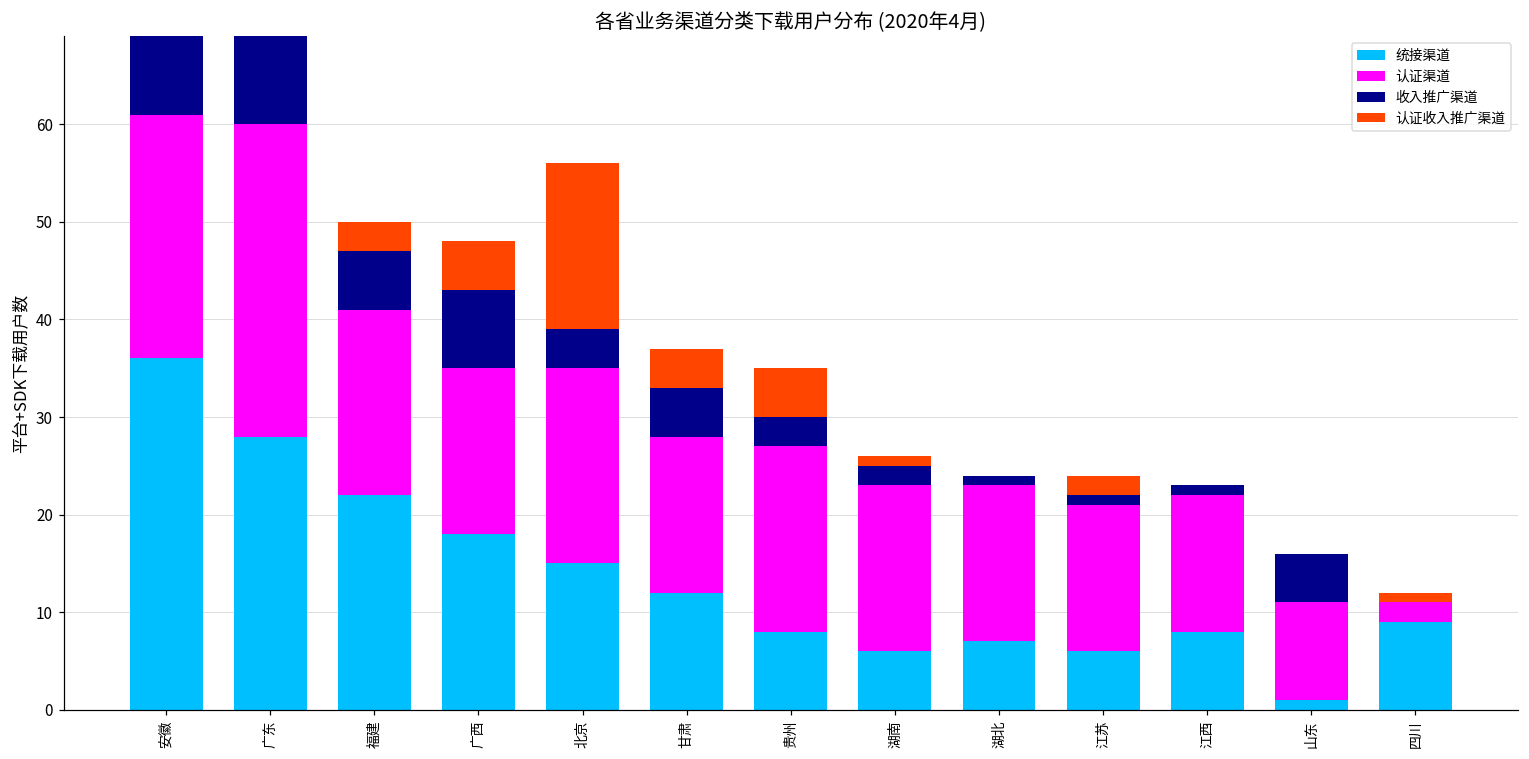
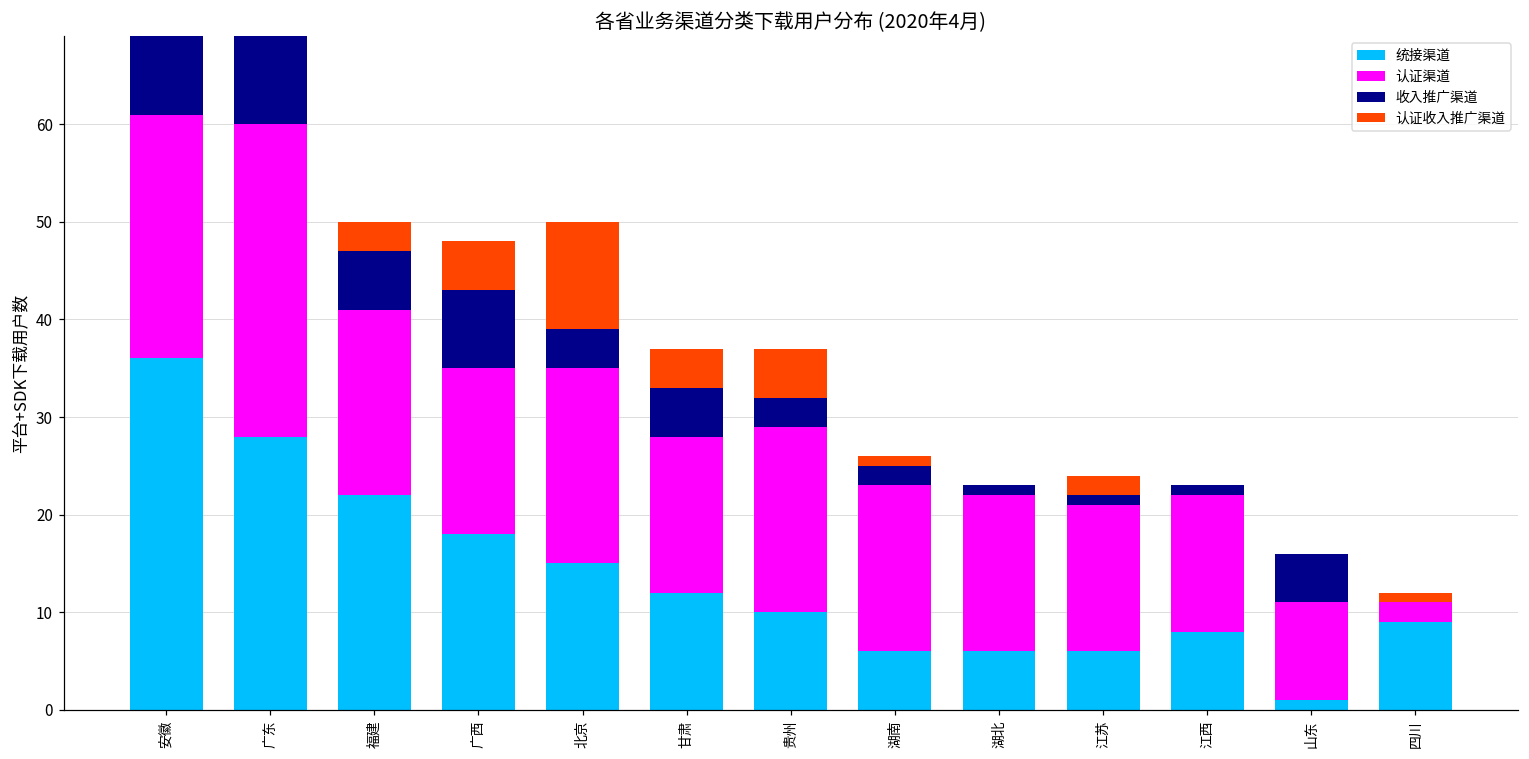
认证收入推广渠道, 北京: 17 -> 11
统接渠道, 贵州: 8 -> 10
统接渠道, 湖北: 7 -> 6
